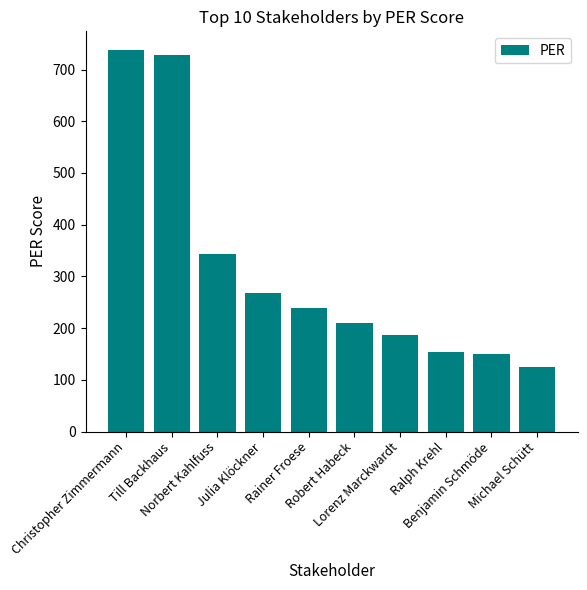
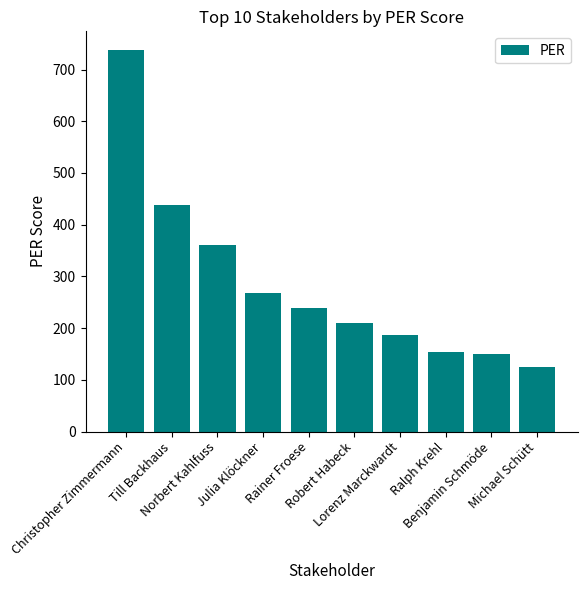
Till Backhaus: 730 -> 440
Norbert Kahlfuss: 340 -> 360
